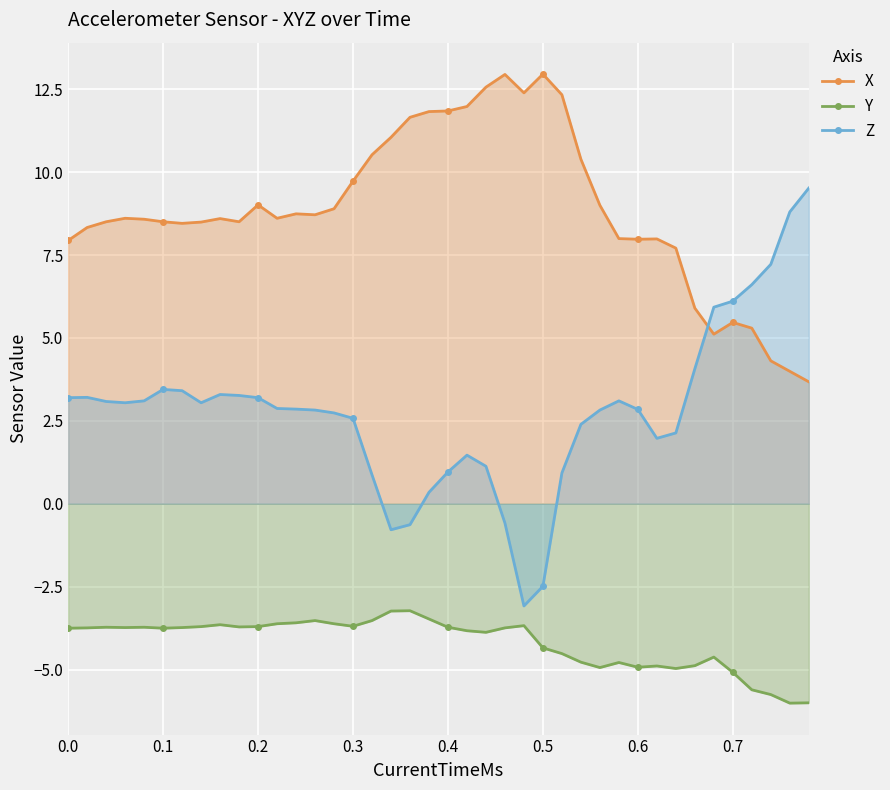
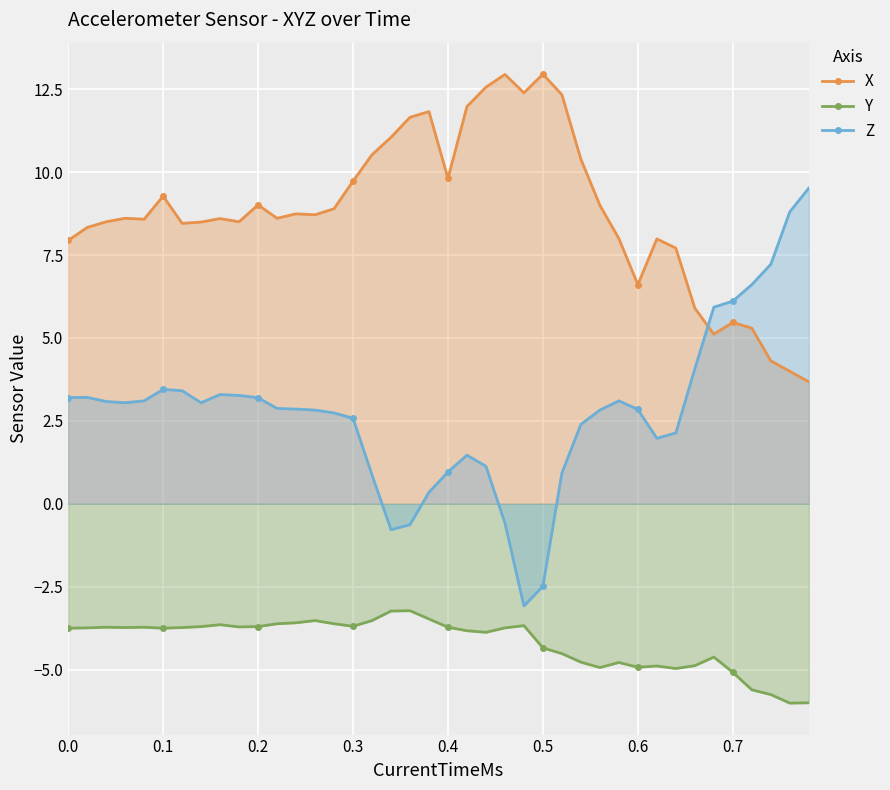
X, 0.1: 8.5 -> 9.3
X, 0.4: 11.8 -> 9.8
X, 0.6: 8.0 -> 6.6
